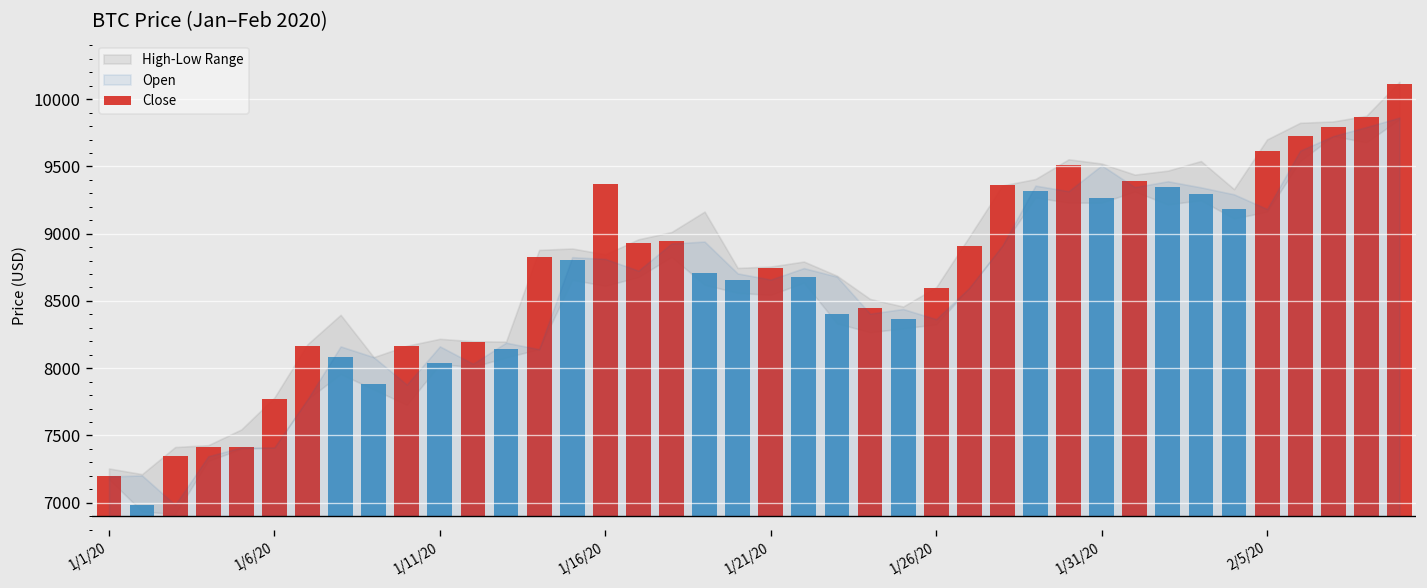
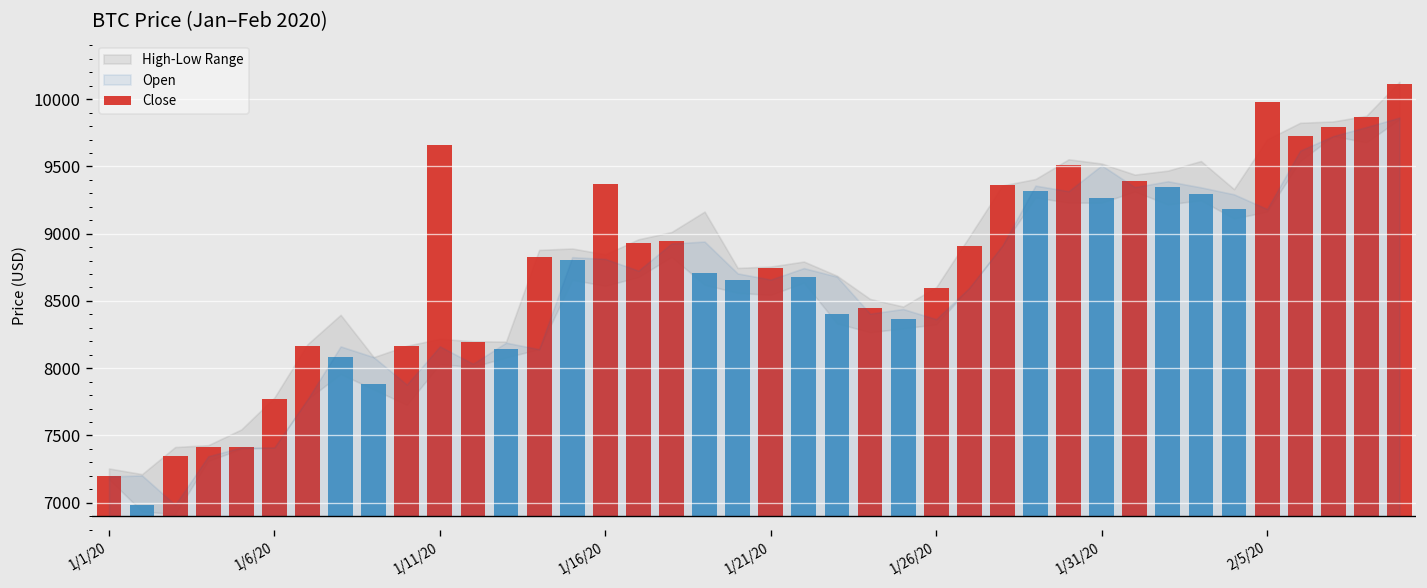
Close, 1/11/20: 8040 -> 9660
Close, 2/5/20: 9610 -> 9980
